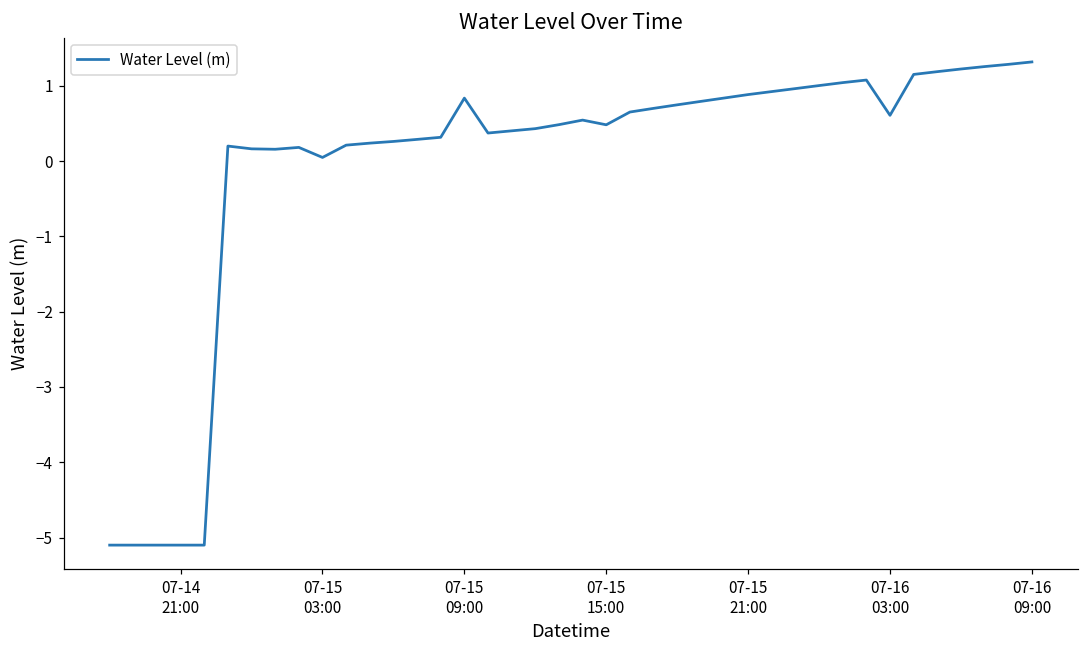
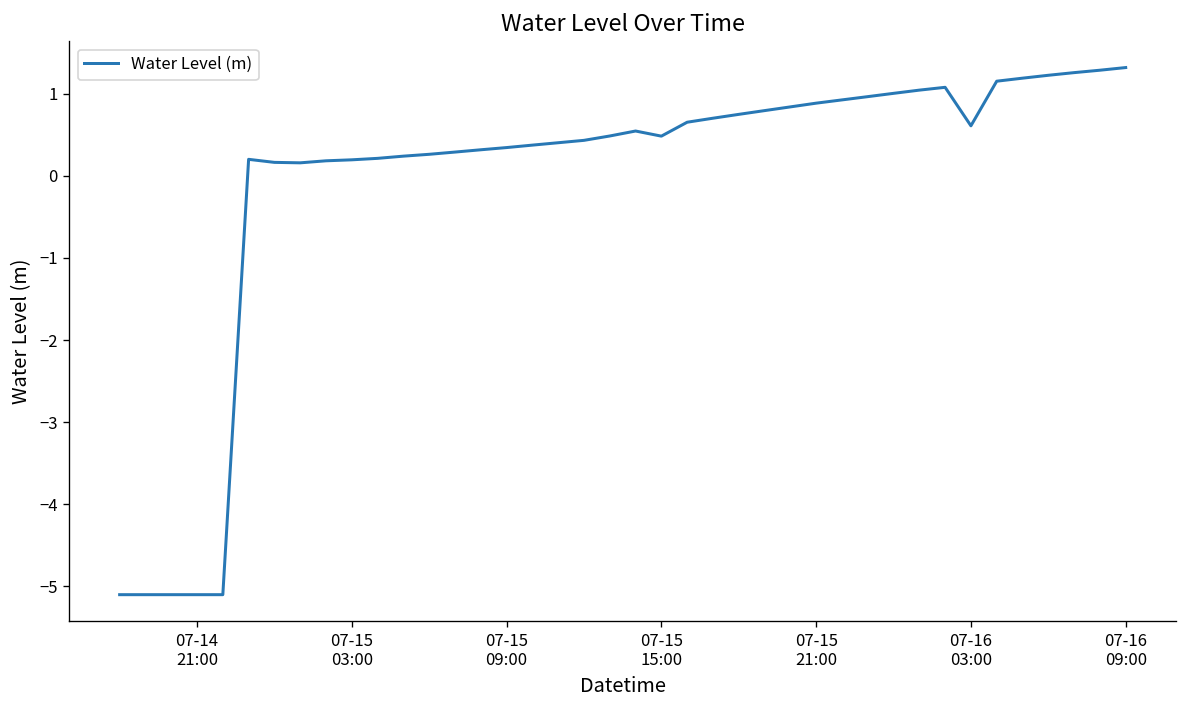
07-15 03:00: 0.0 -> 0.2
07-15 09:00: 0.8 -> 0.3
